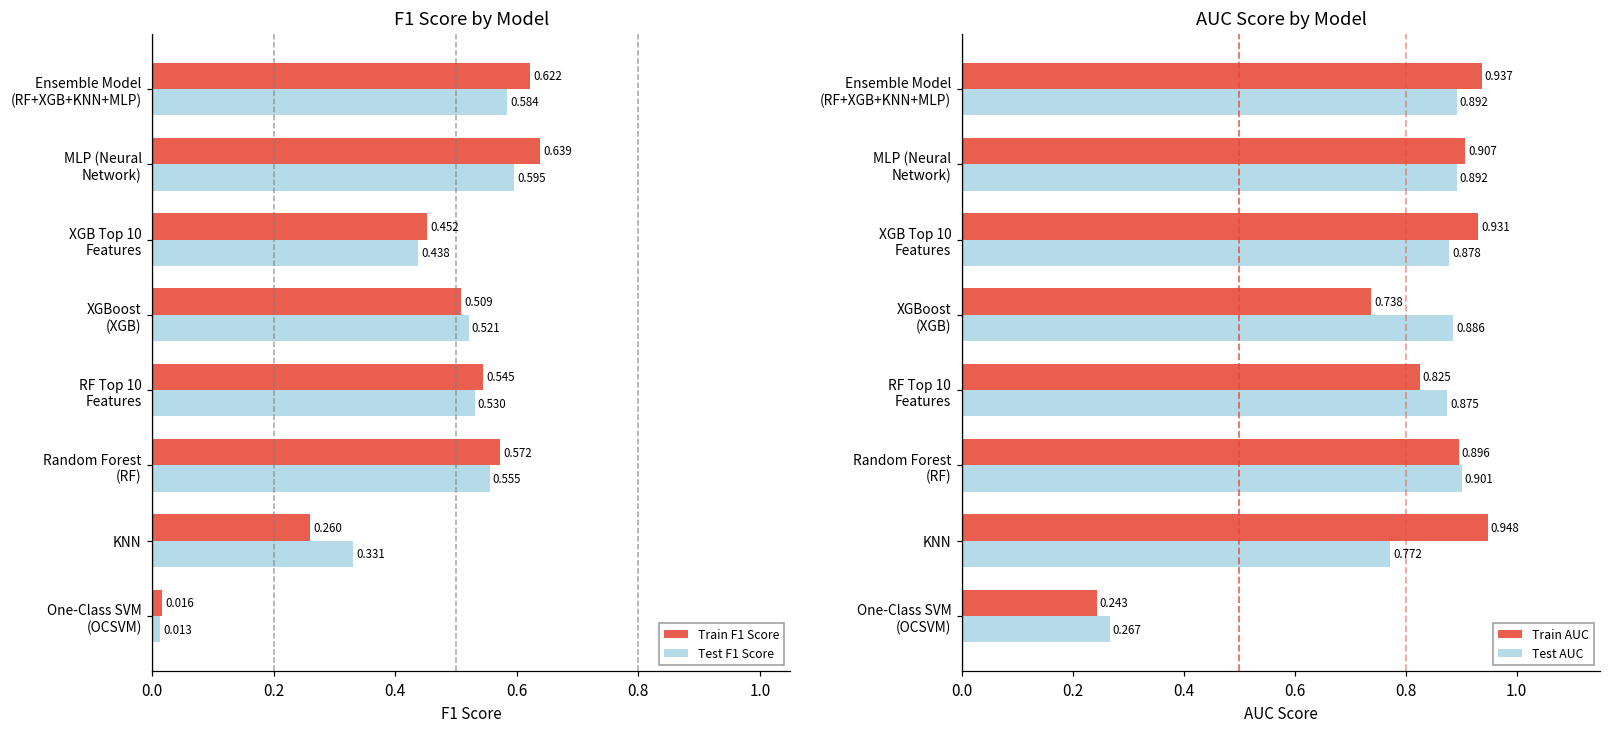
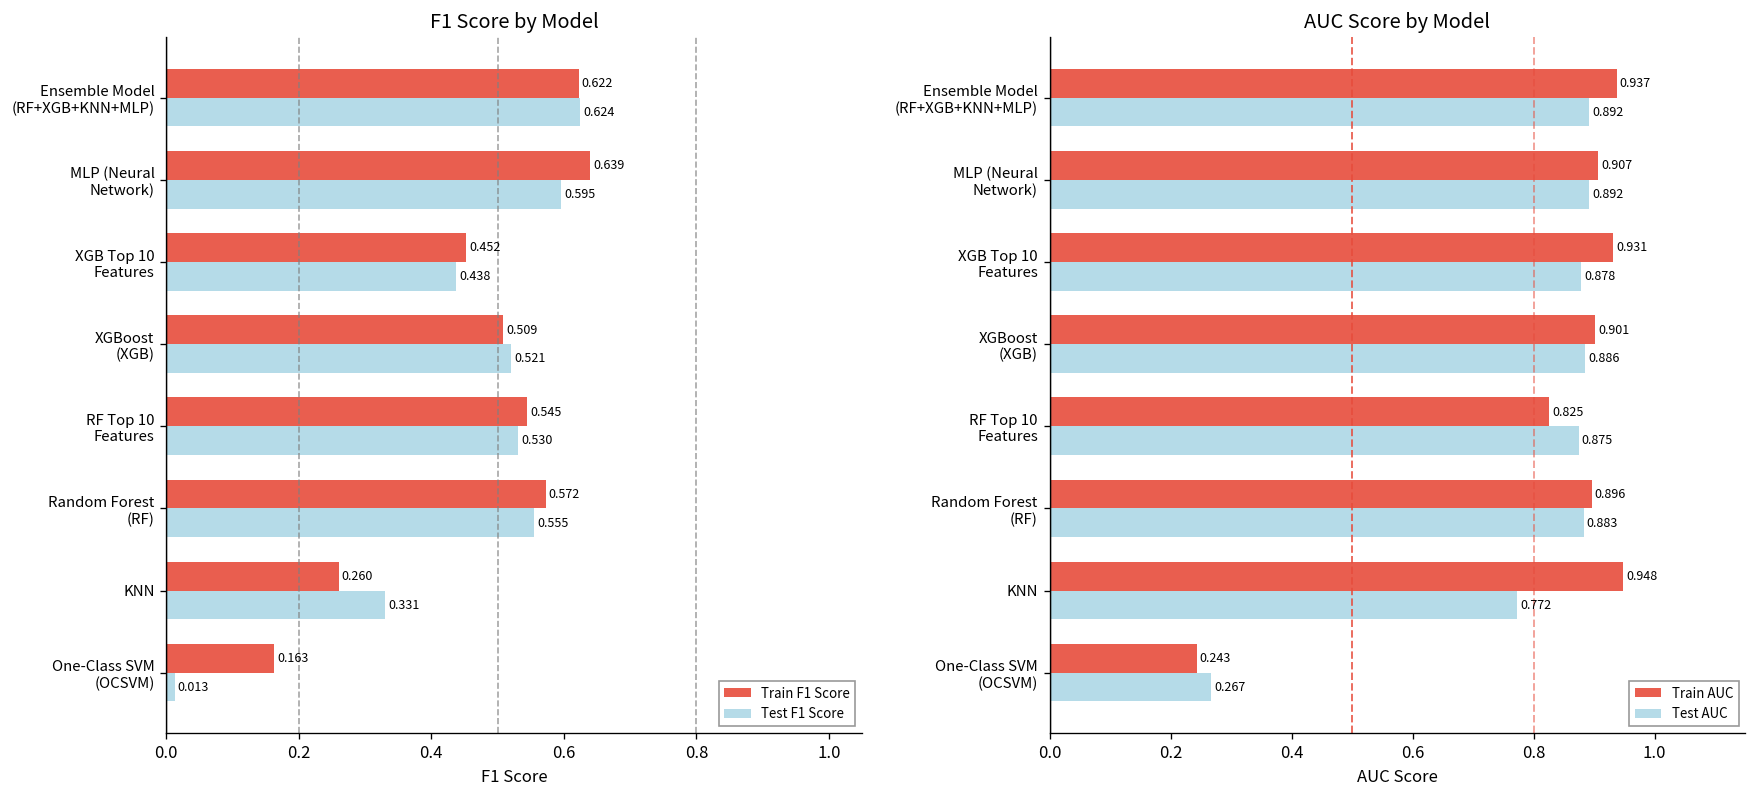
F1 Score by Model, Test F1 Score, Ensemble Model (RF+XGB+KNN+MLP): 0.584 -> 0.624
F1 Score by Model, Train F1 Score, One-Class SVM (OCSVM): 0.016 -> 0.163
AUC Score by Model, Train AUC, XGBoost (XGB): 0.738 -> 0.901
AUC Score by Model, Test AUC, Random Forest (RF): 0.901 -> 0.883
